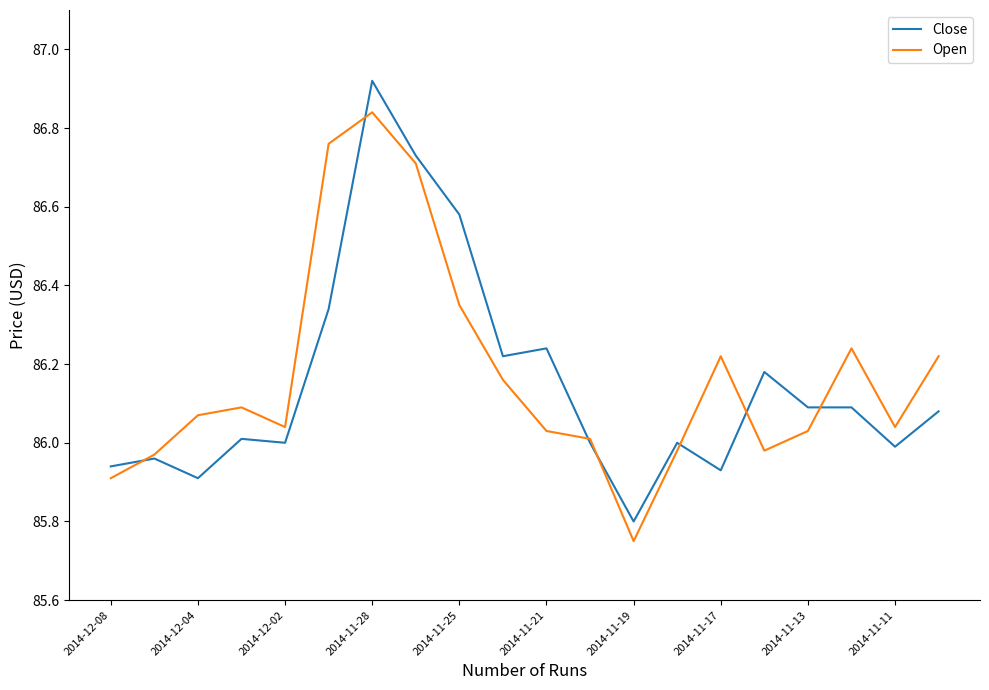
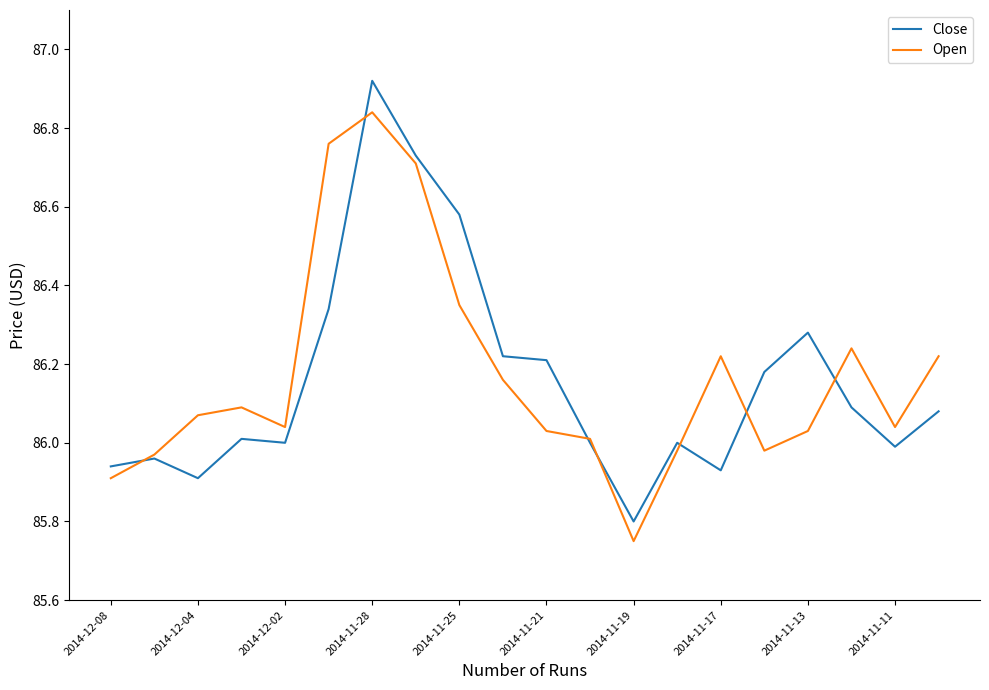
Close, 2014-11-21: 86.24 -> 86.21
Close, 2014-11-13: 86.09 -> 86.28
